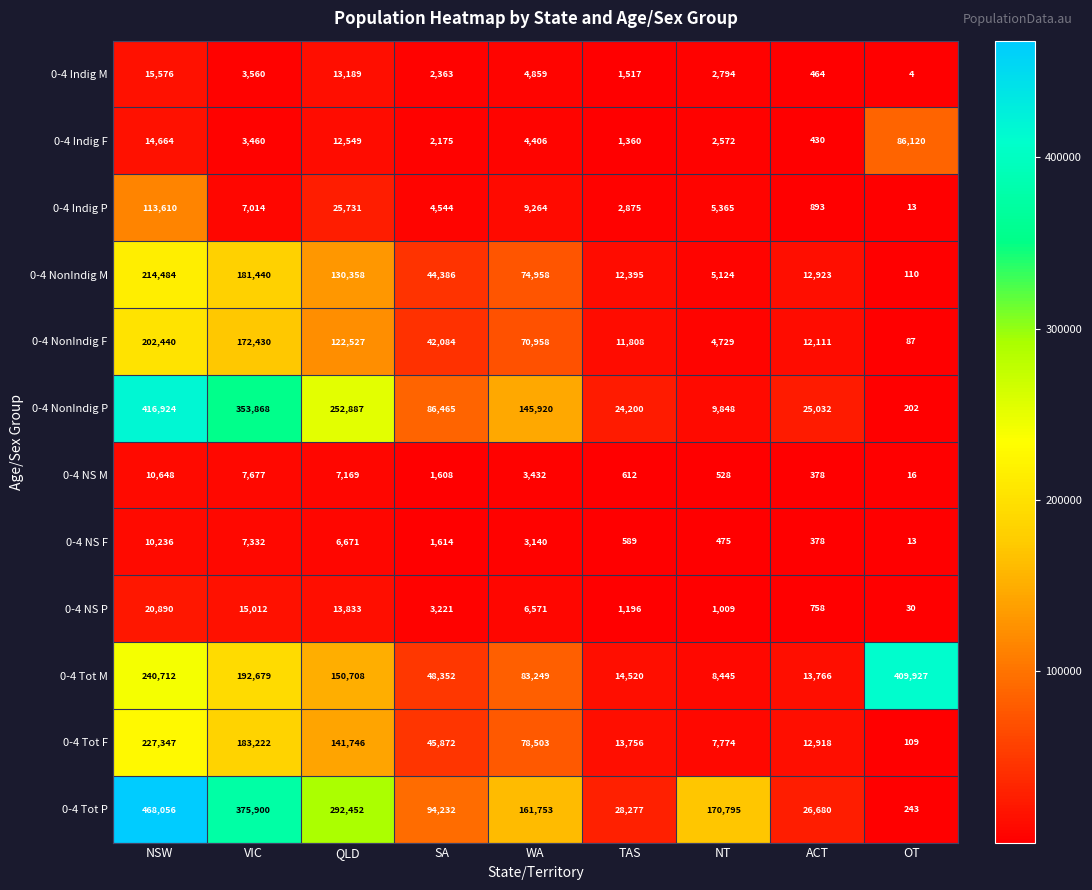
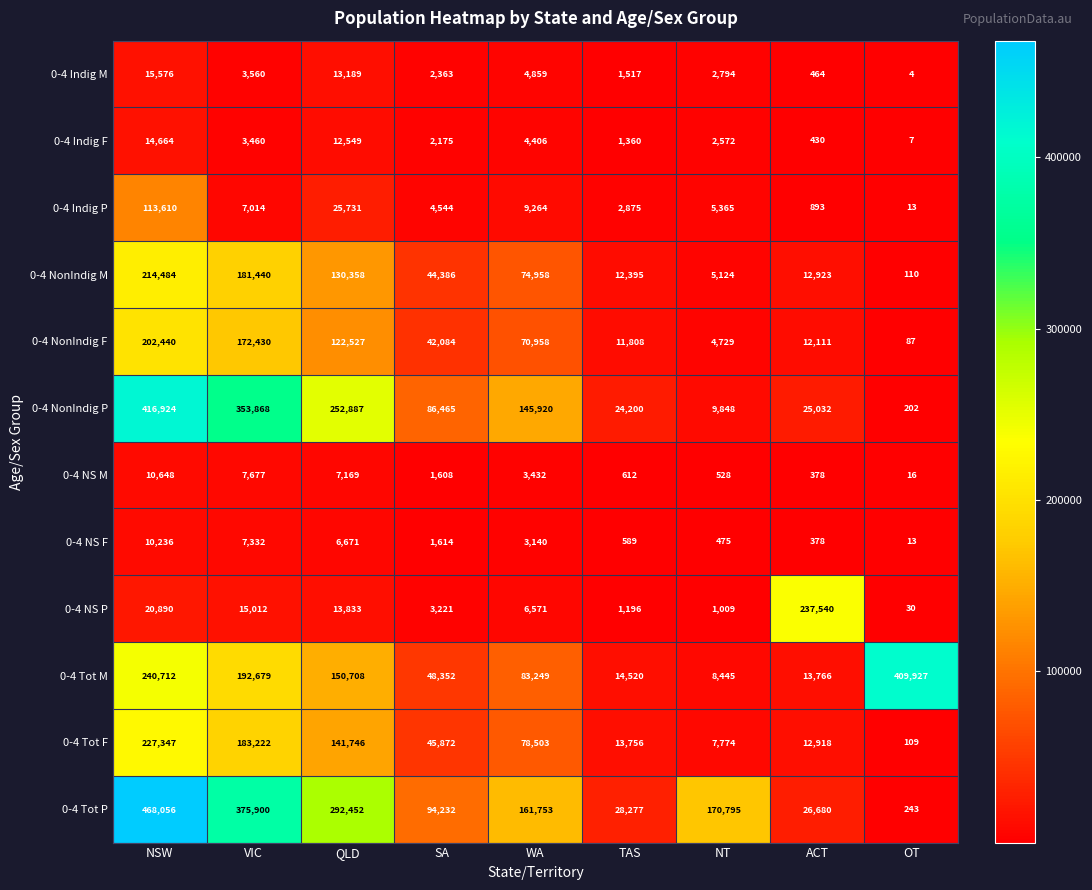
0-4 Indig F, OT: 86,120 -> 7
0-4 NS P, ACT: 758 -> 237,540
